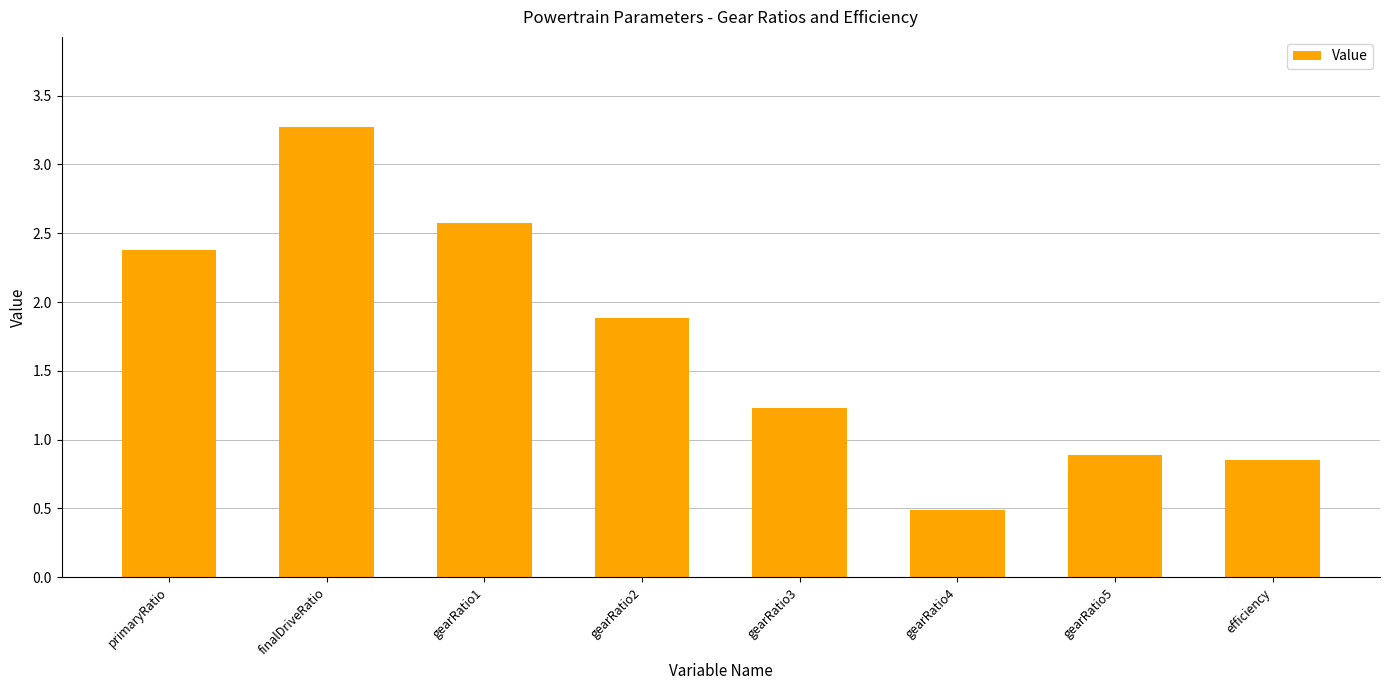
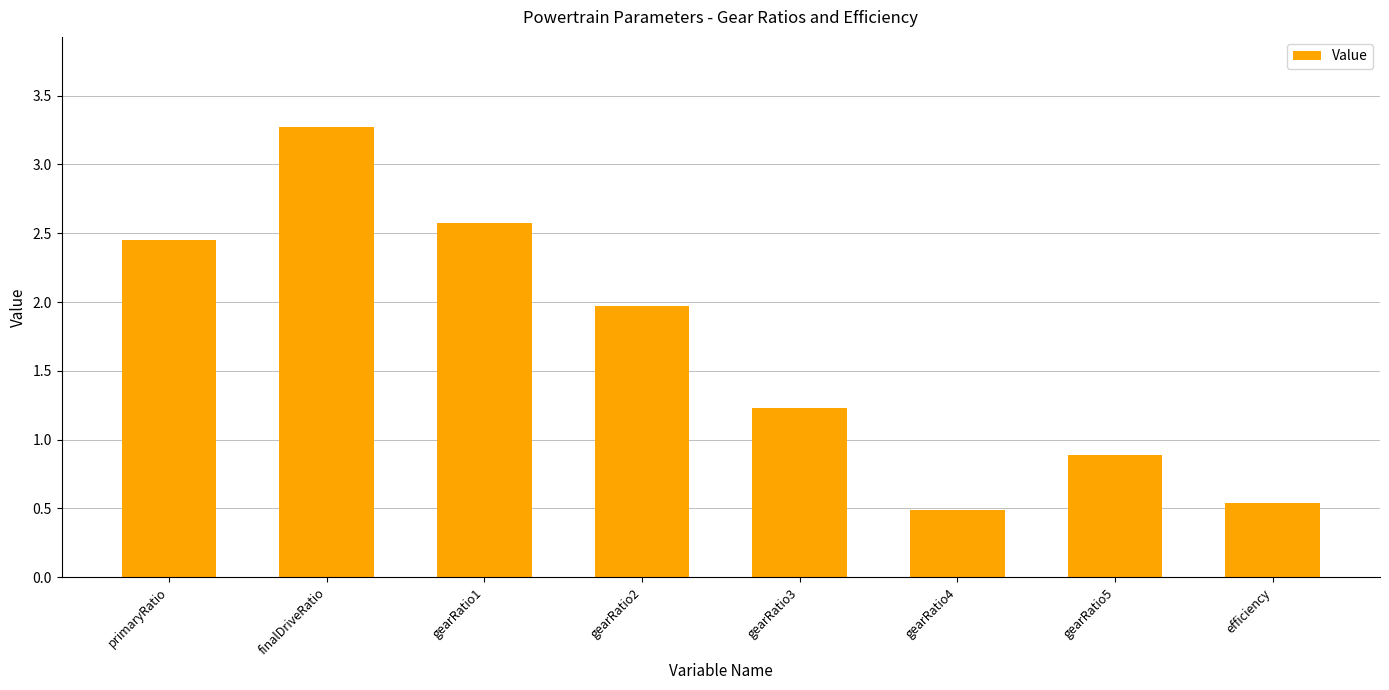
primaryRatio: 2.38 -> 2.45
gearRatio2: 1.88 -> 1.97
efficiency: 0.85 -> 0.54
